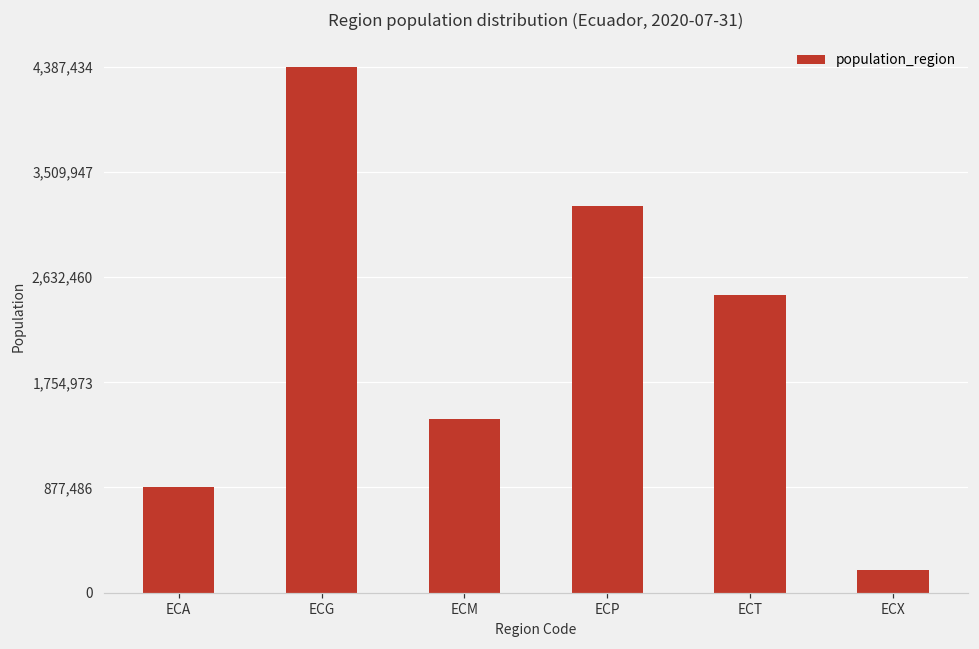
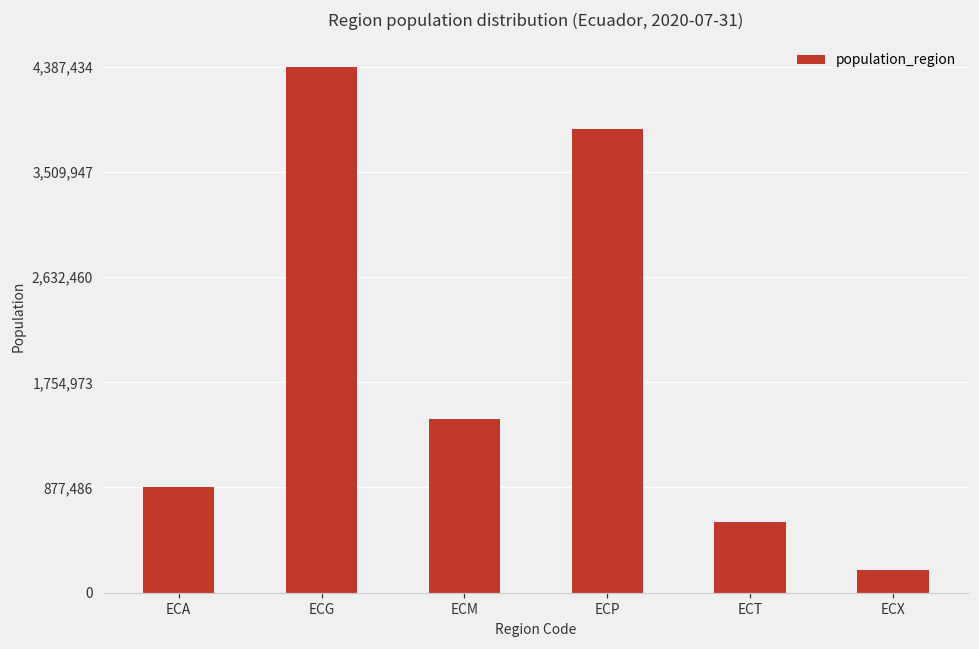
ECP: 3,230,000 -> 3,870,000
ECT: 2,490,000 -> 590,000
